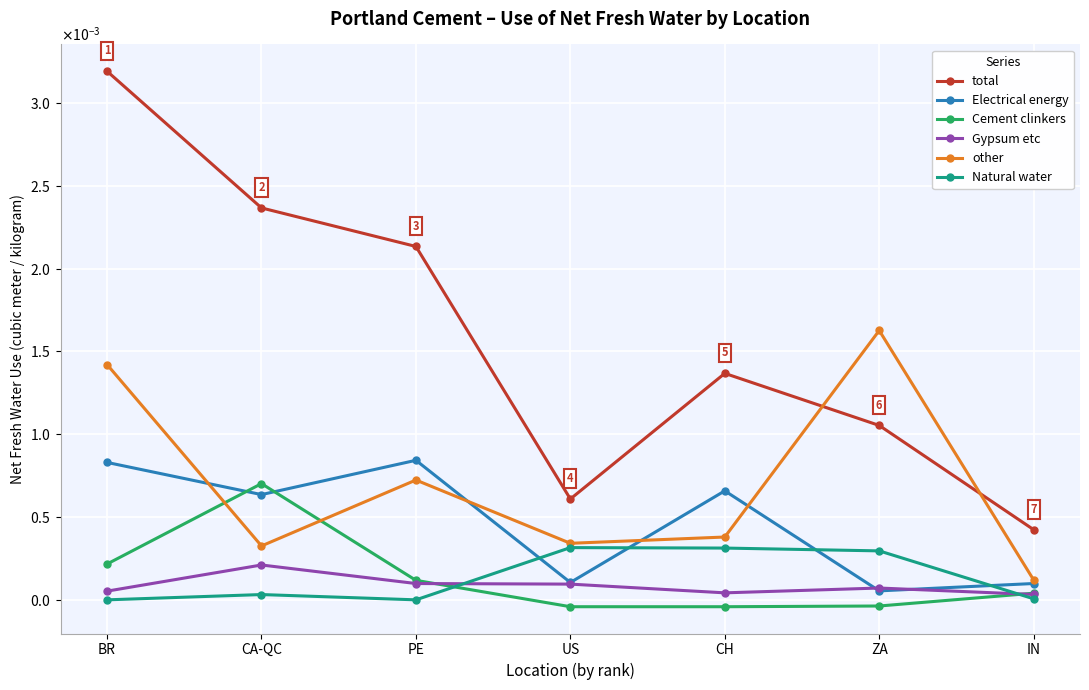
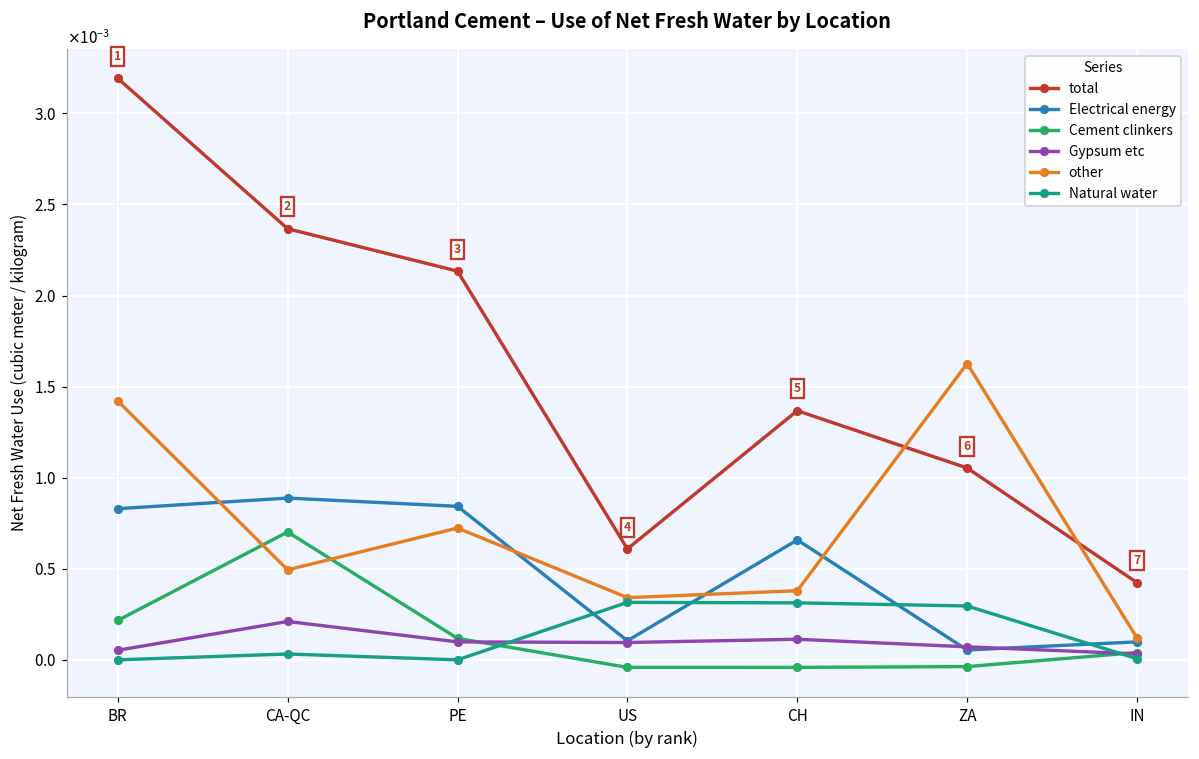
Electrical energy, CA-QC: 0.00064 -> 0.00089
other, CA-QC: 0.00033 -> 0.00049
Gypsum etc, CH: 0.00004 -> 0.00011
